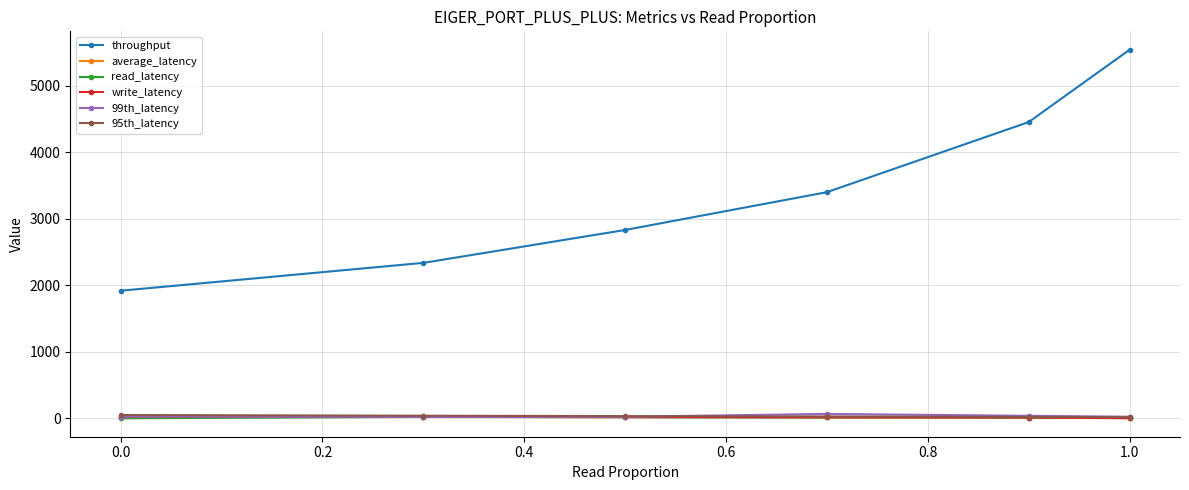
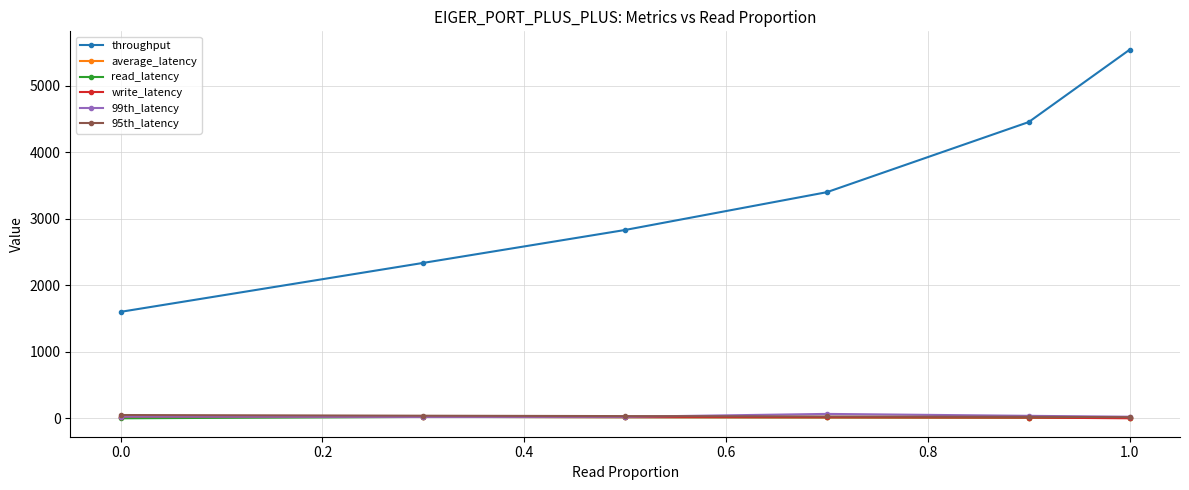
throughput, 0.0: 1900 -> 1600
